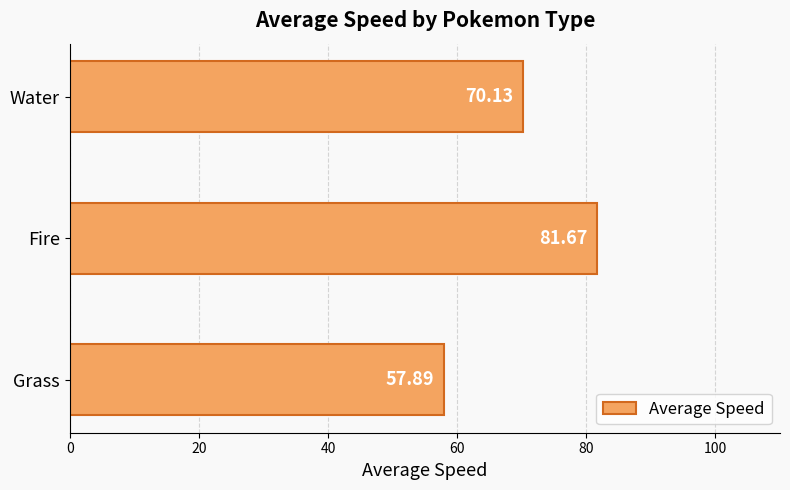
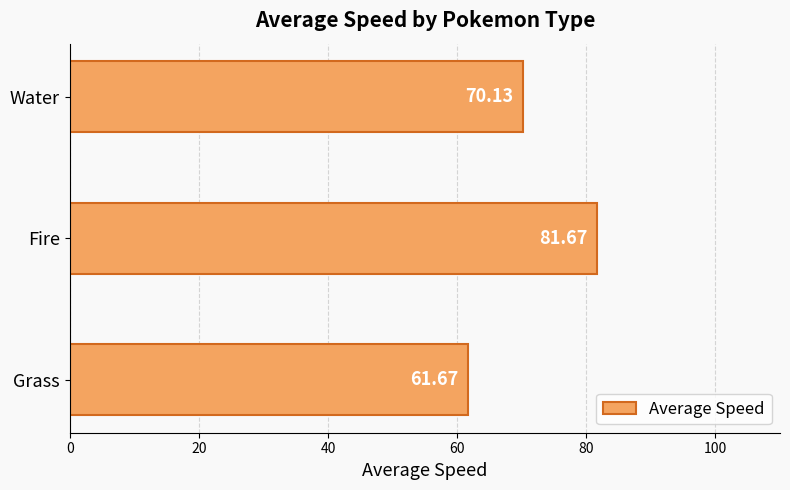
Grass: 57.89 -> 61.67
